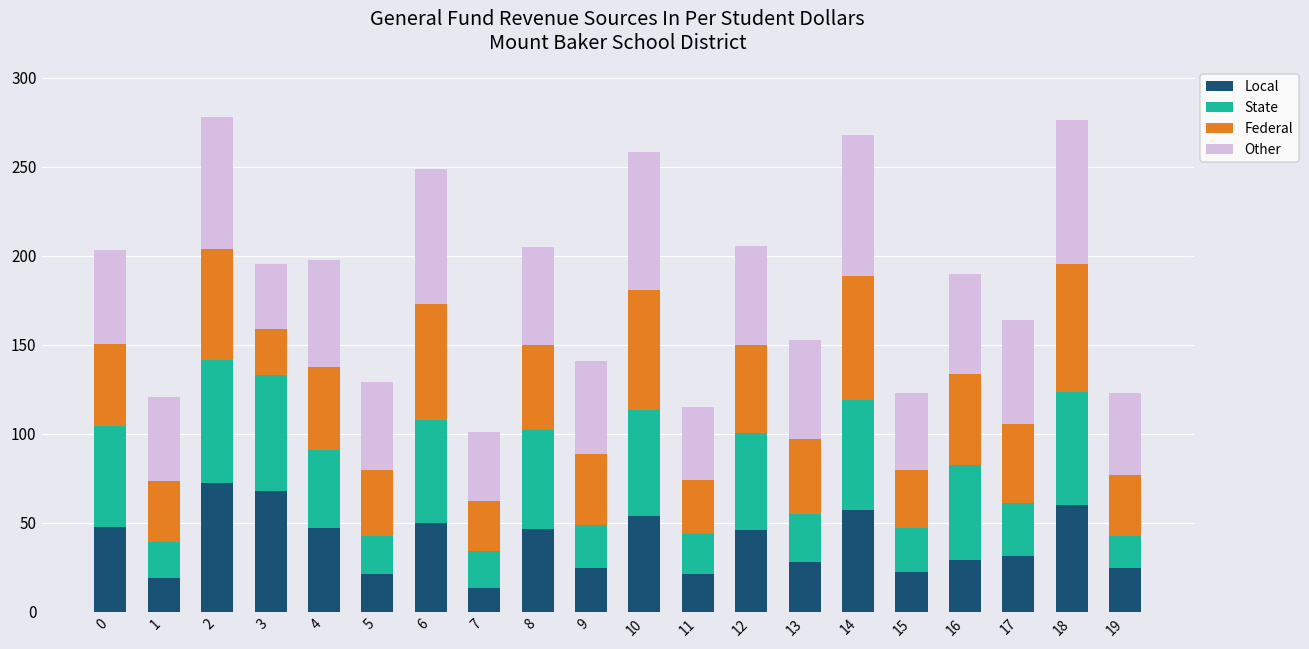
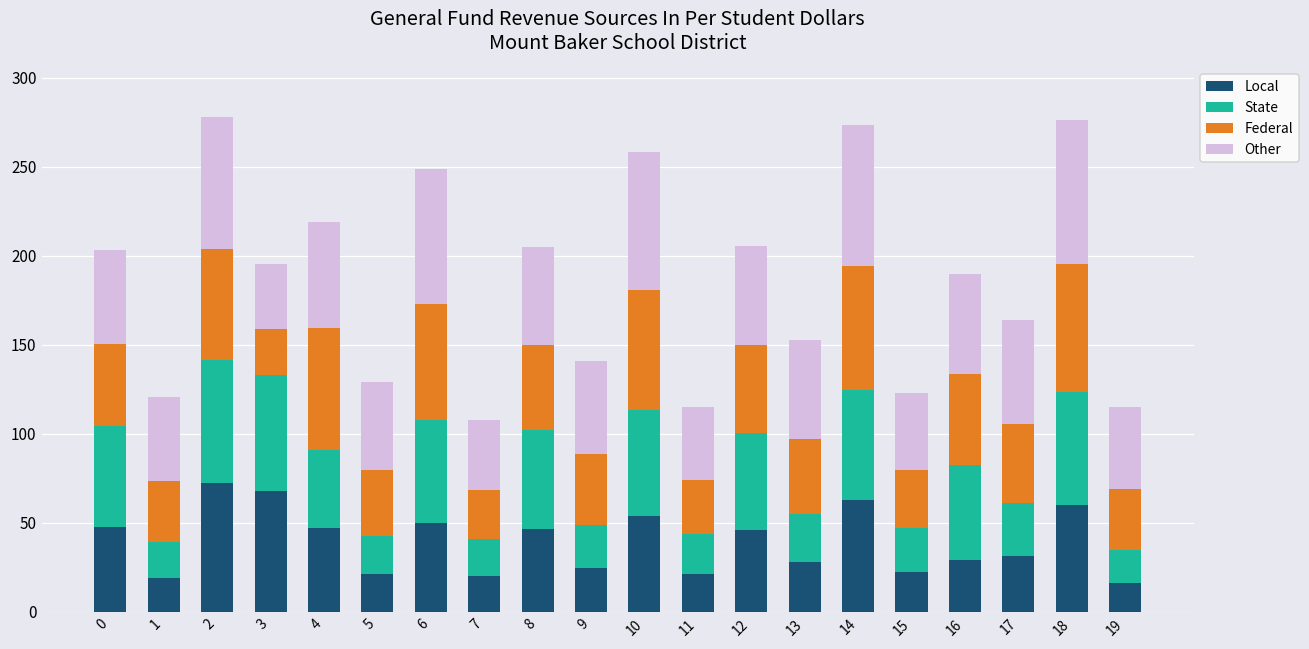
Federal, 4: 47 -> 68
Local, 7: 13 -> 20
Local, 14: 57 -> 63
Local, 19: 24 -> 16
